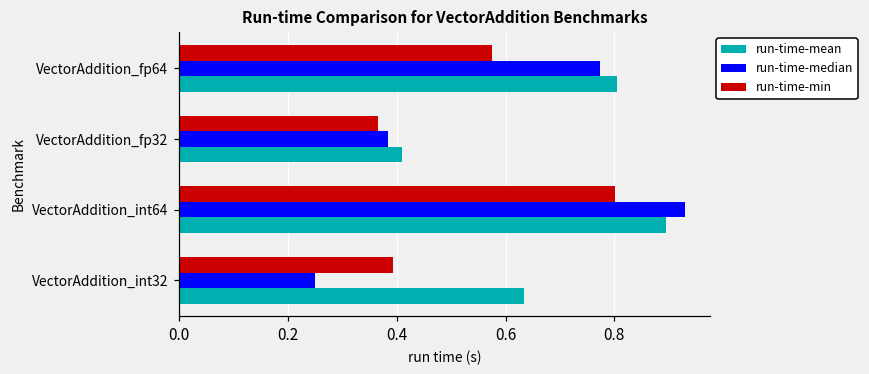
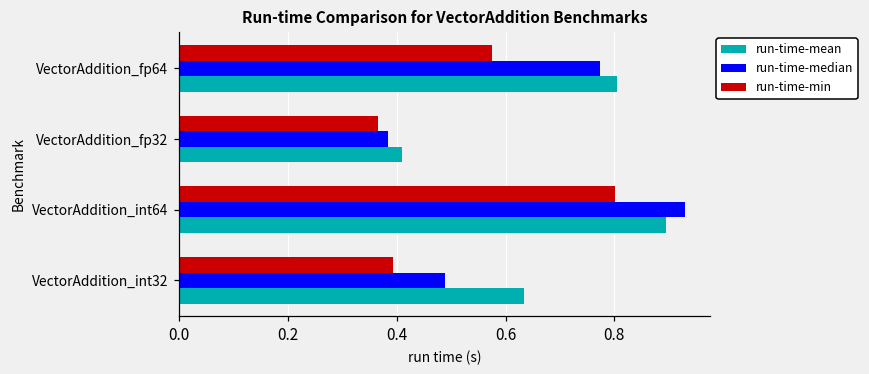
run-time-median, VectorAddition_int32: 0.25 -> 0.49
